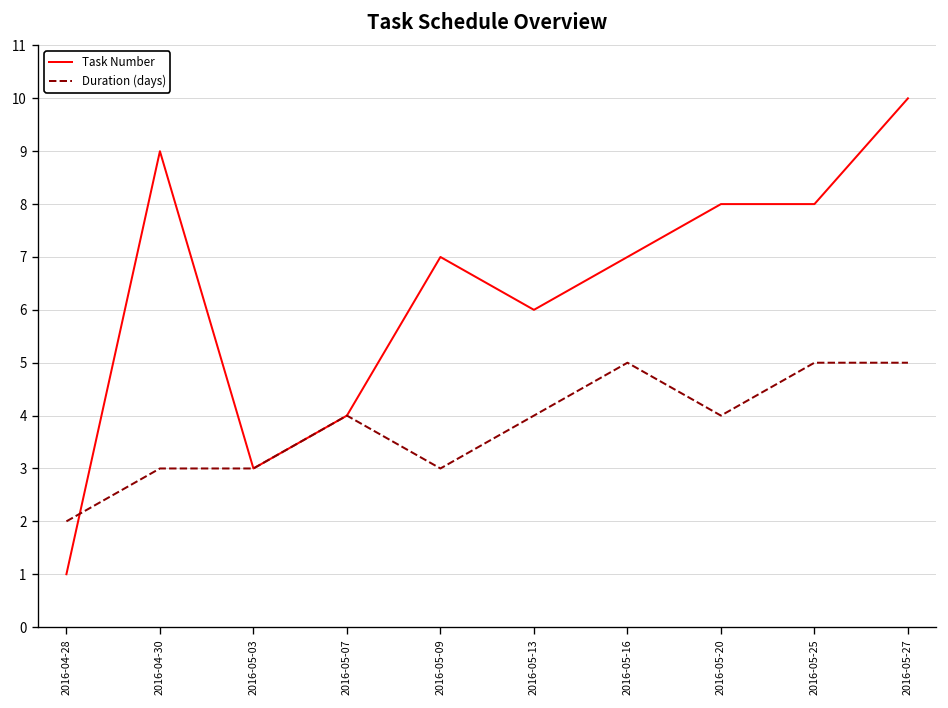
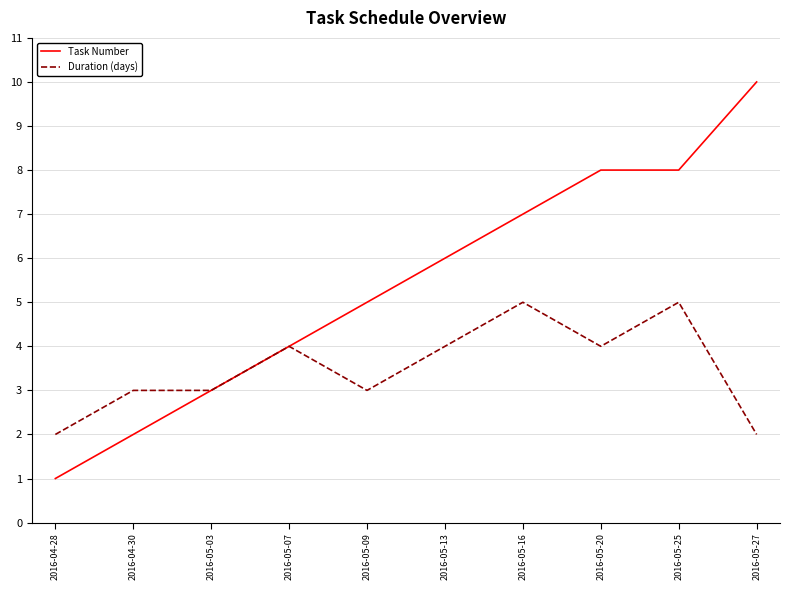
Task Number, 2016-04-30: 9 -> 2
Task Number, 2016-05-09: 7 -> 5
Duration (days), 2016-05-27: 5 -> 2
